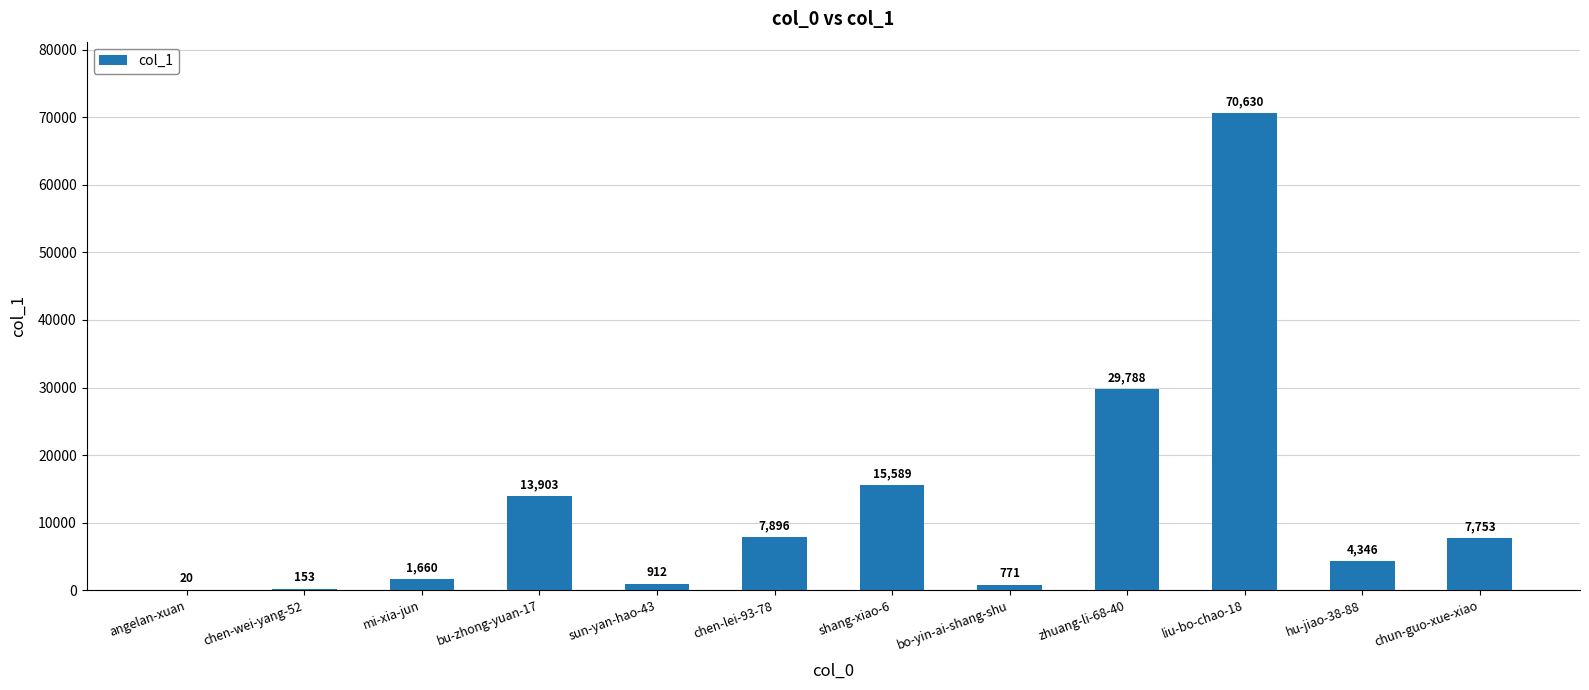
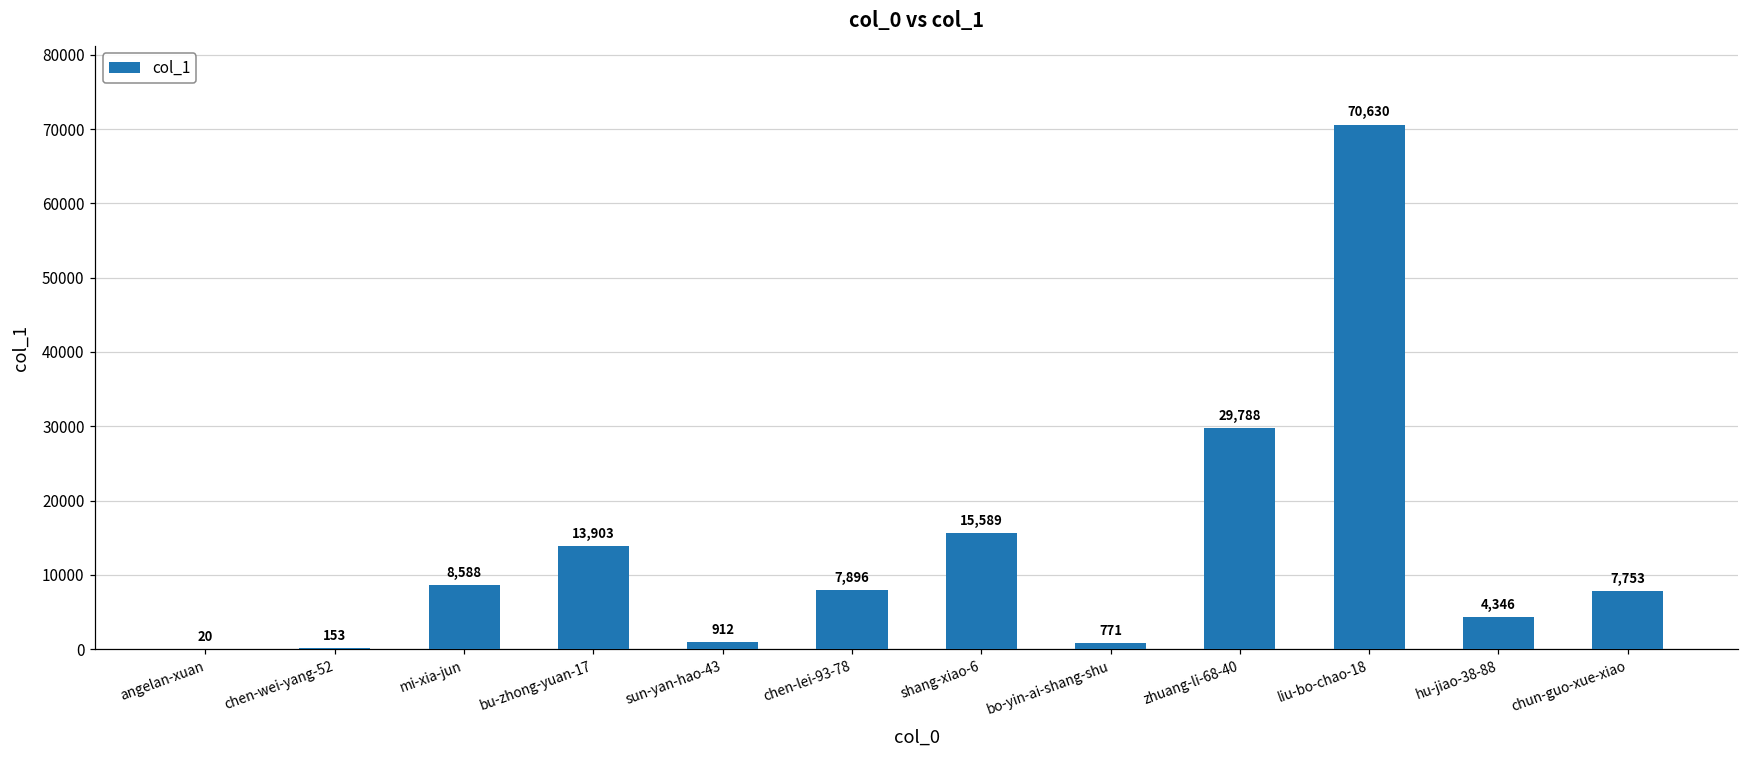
mi-xia-jun: 1,660 -> 8,588
